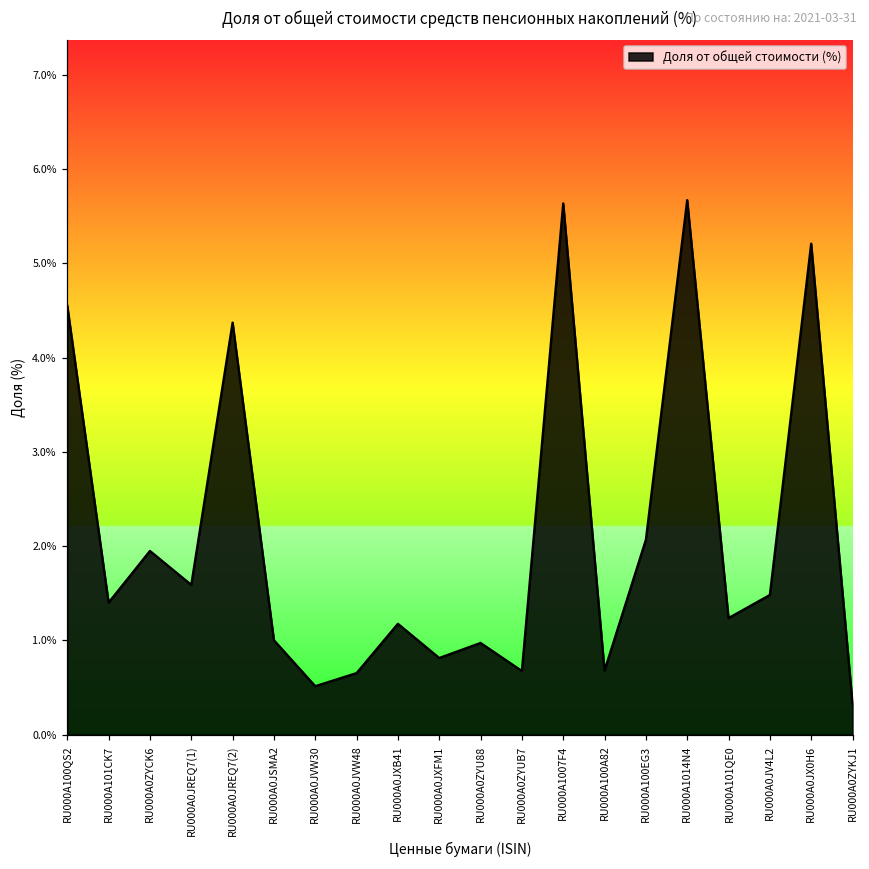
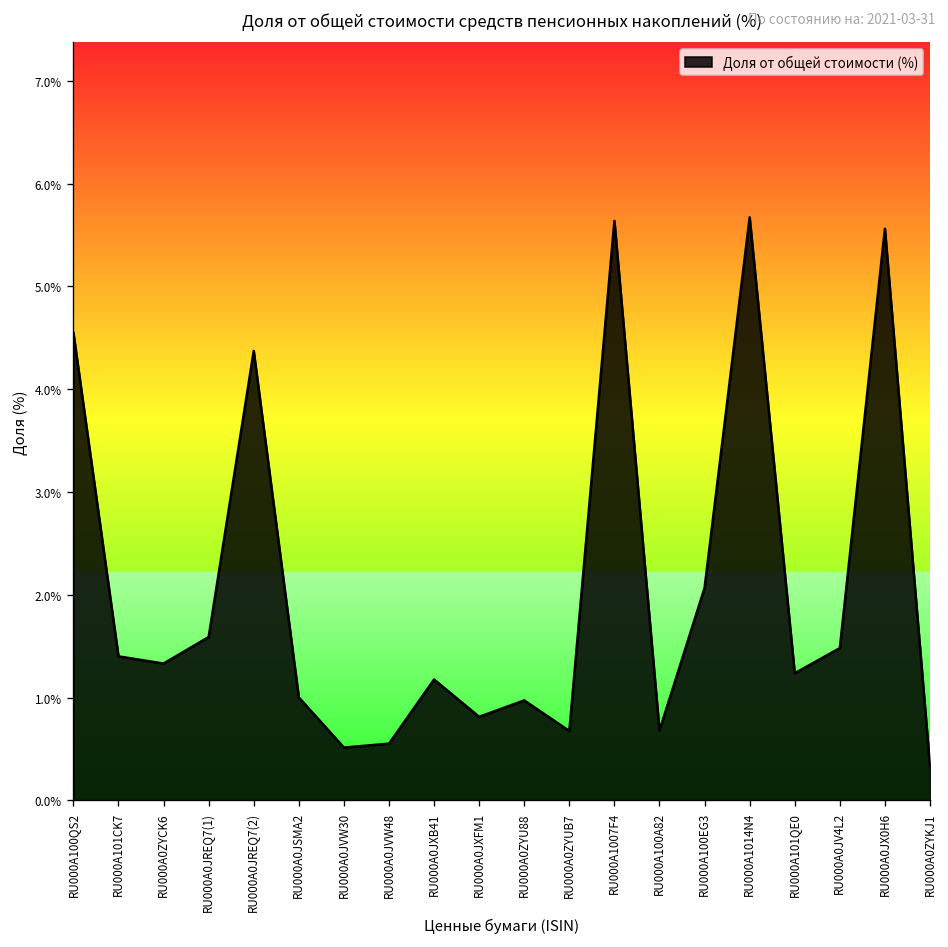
RU000A0ZYCK6: 1.9% -> 1.3%
RU000A0JVW48: 0.7% -> 0.6%
RU000A0JX0H6: 5.2% -> 5.6%
